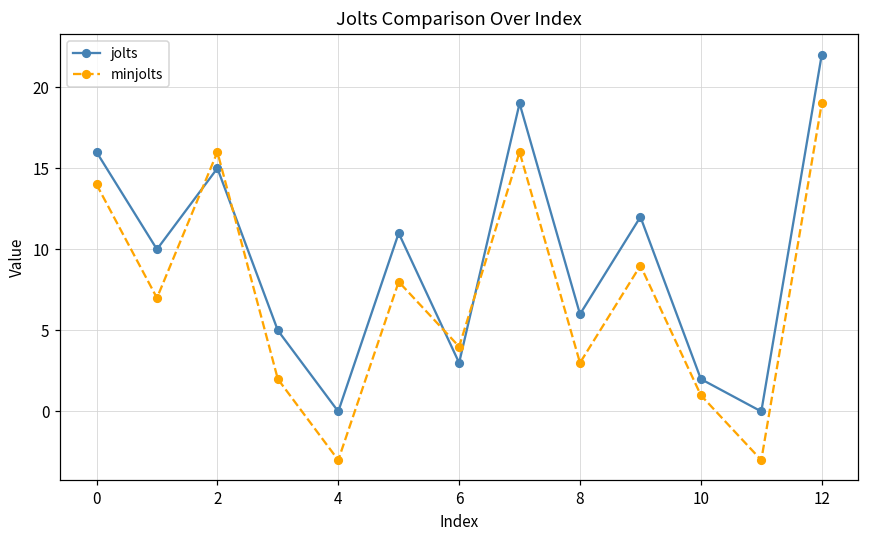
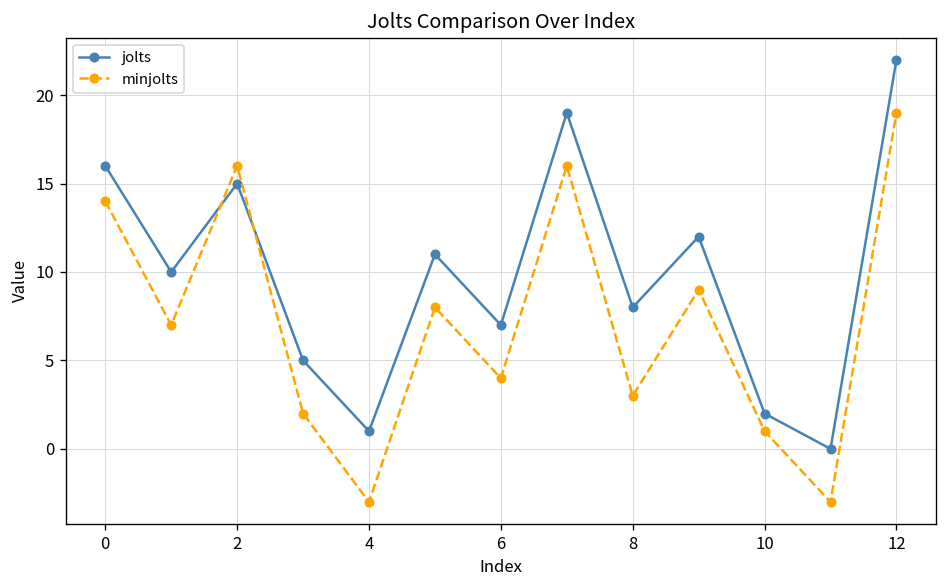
jolts, 4: 0 -> 1
jolts, 6: 3 -> 7
jolts, 8: 6 -> 8
